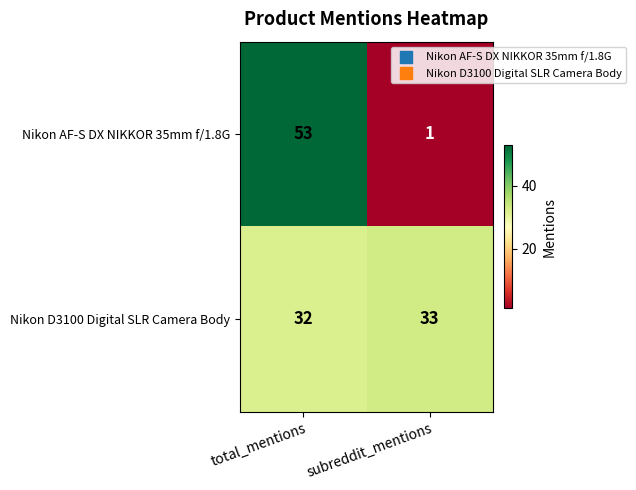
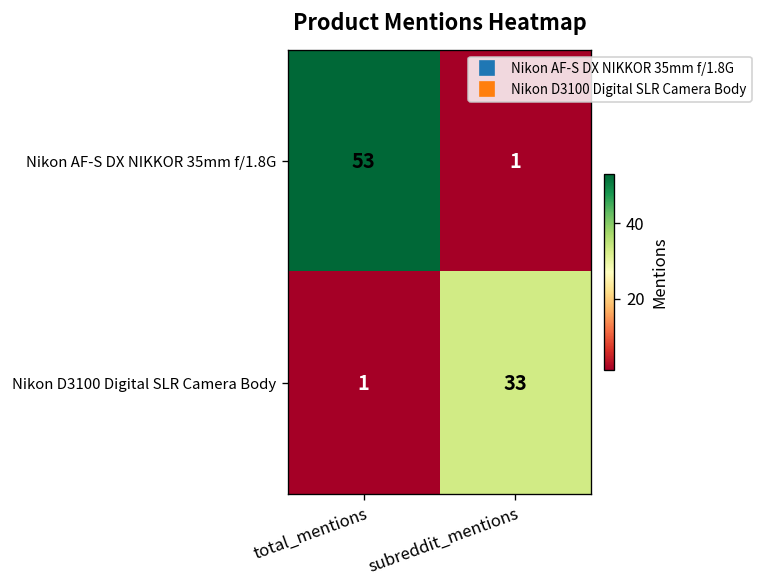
Nikon D3100 Digital SLR Camera Body, total_mentions: 32 -> 1
